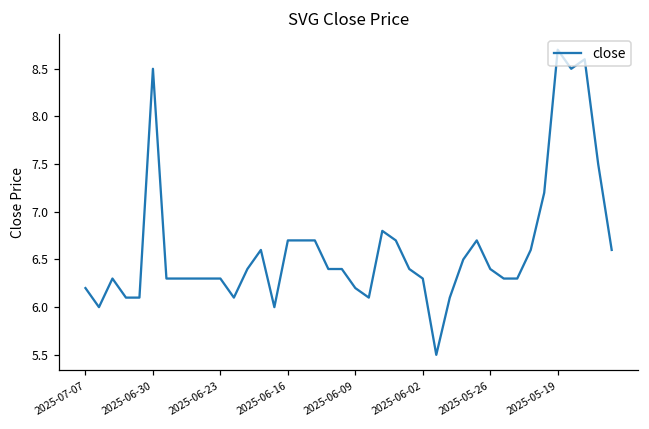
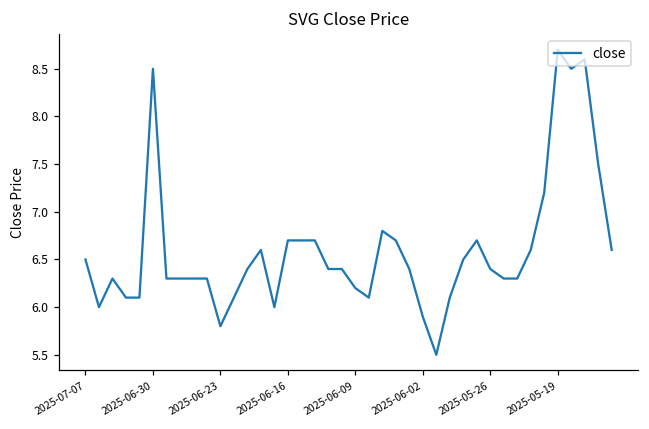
2025-07-07: 6.2 -> 6.5
2025-06-23: 6.3 -> 5.8
2025-06-02: 6.3 -> 5.9
